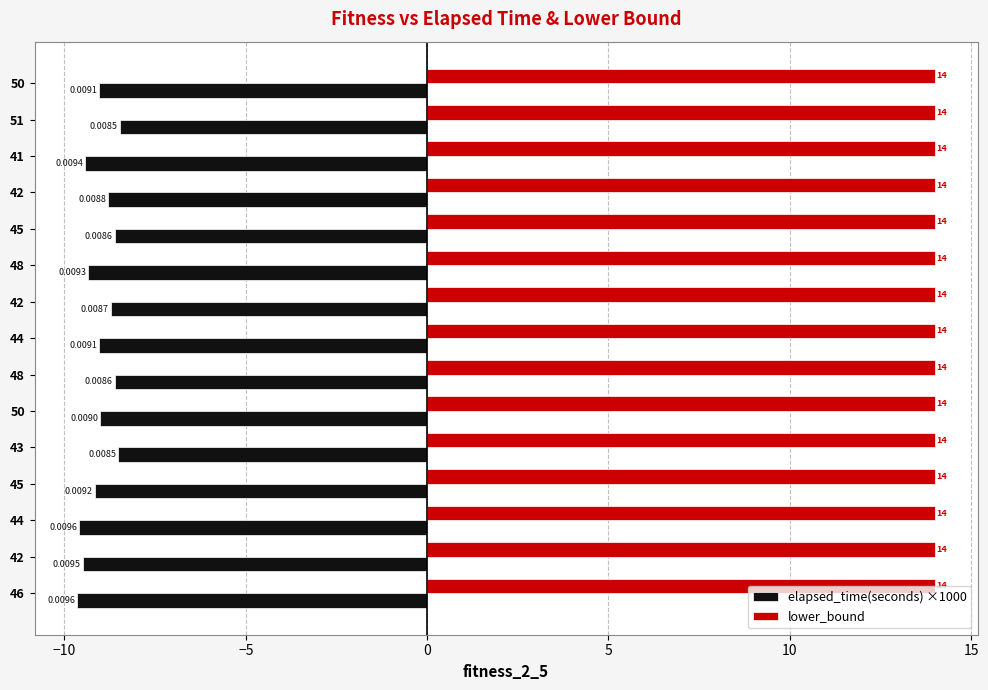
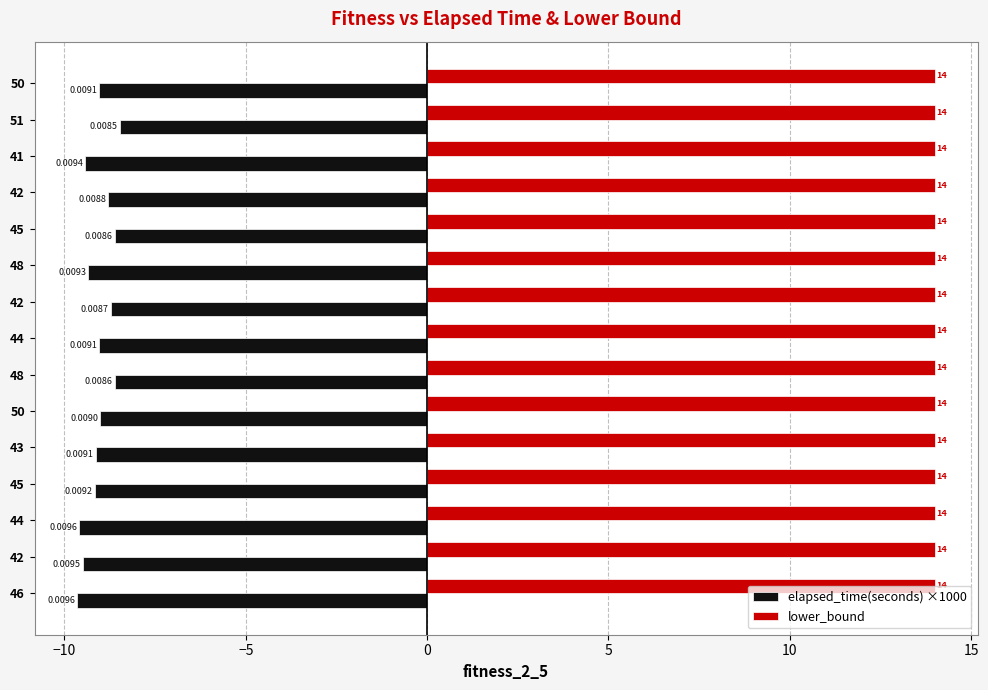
elapsed_time(seconds) ×1000, 43: 0.0085 -> 0.0091
